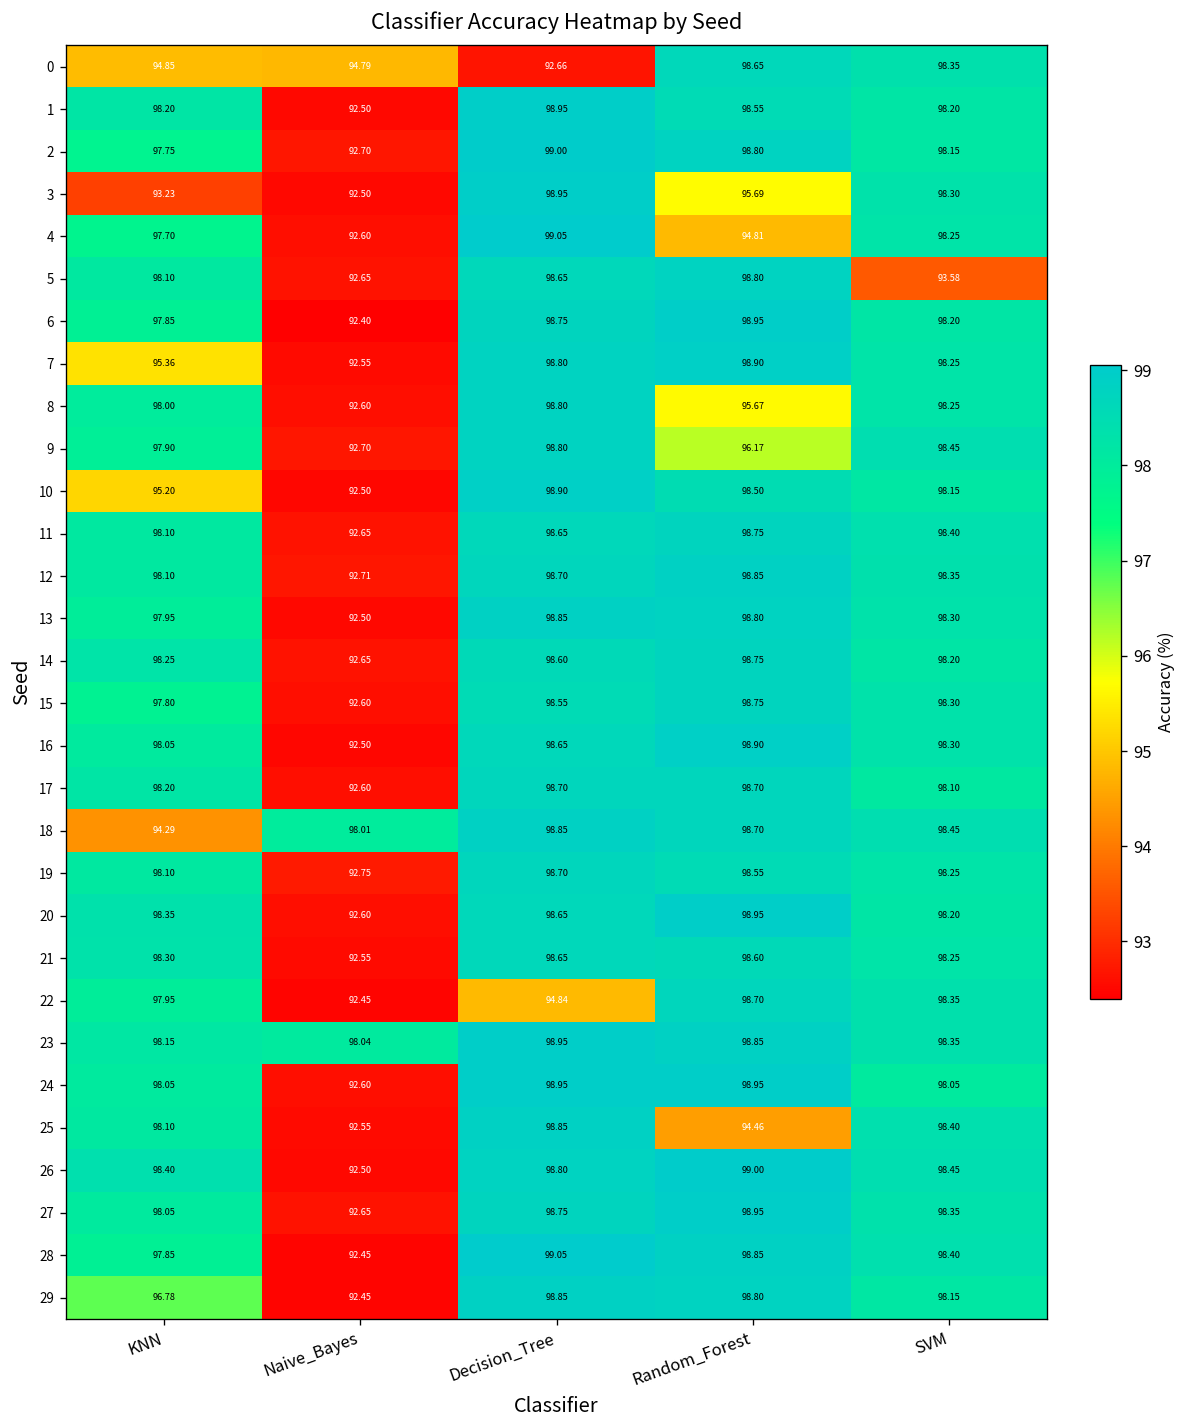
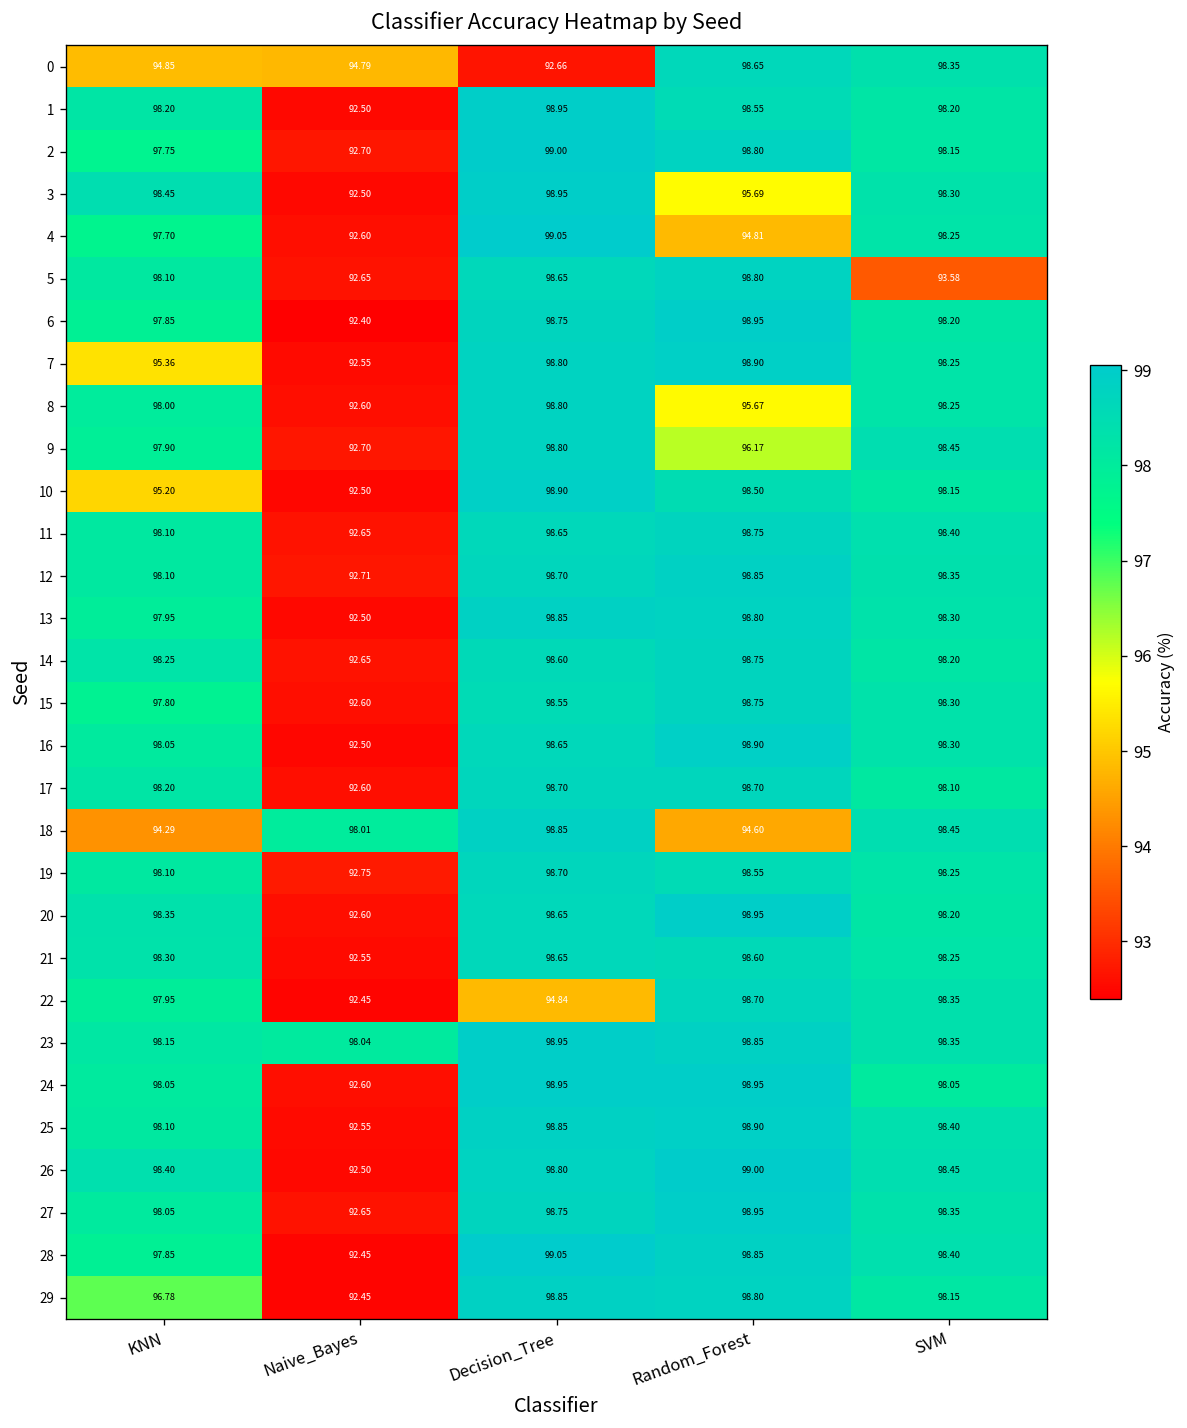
3, KNN: 93.23 -> 98.45
18, Random_Forest: 98.70 -> 94.60
25, Random_Forest: 94.46 -> 98.90
